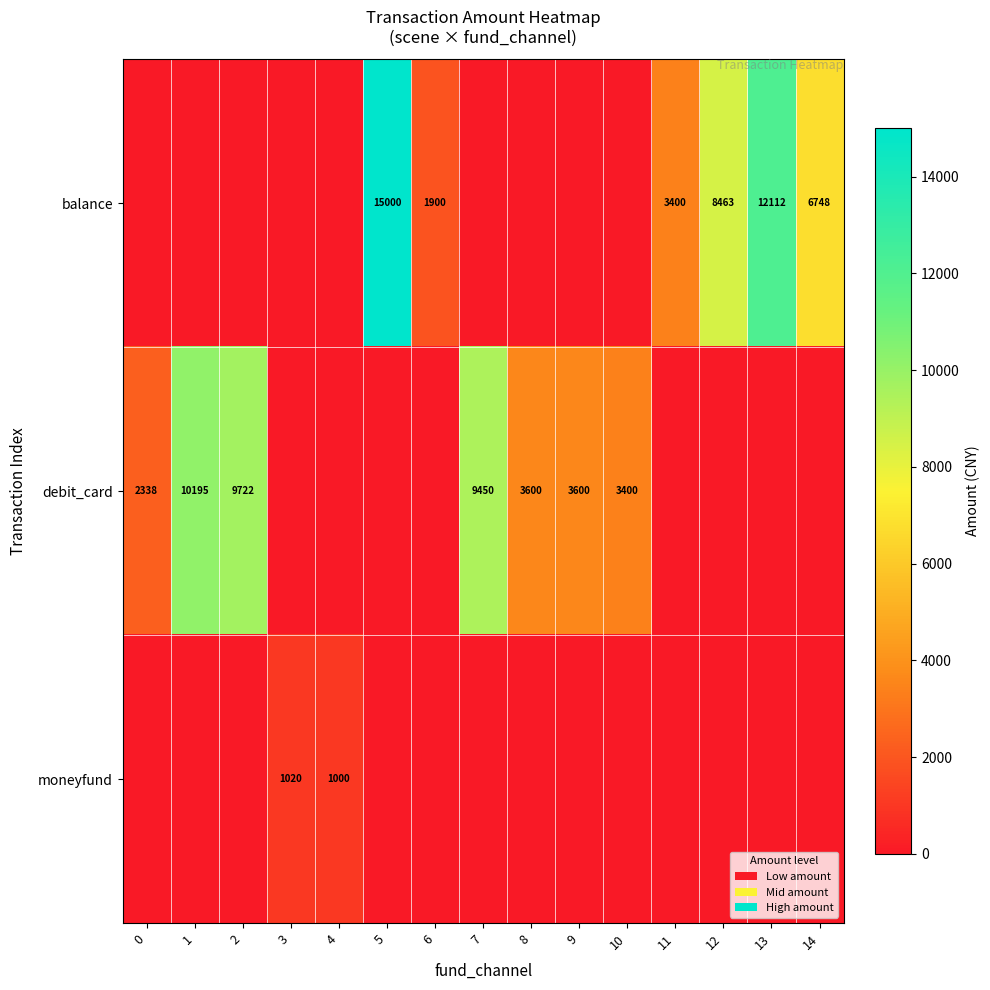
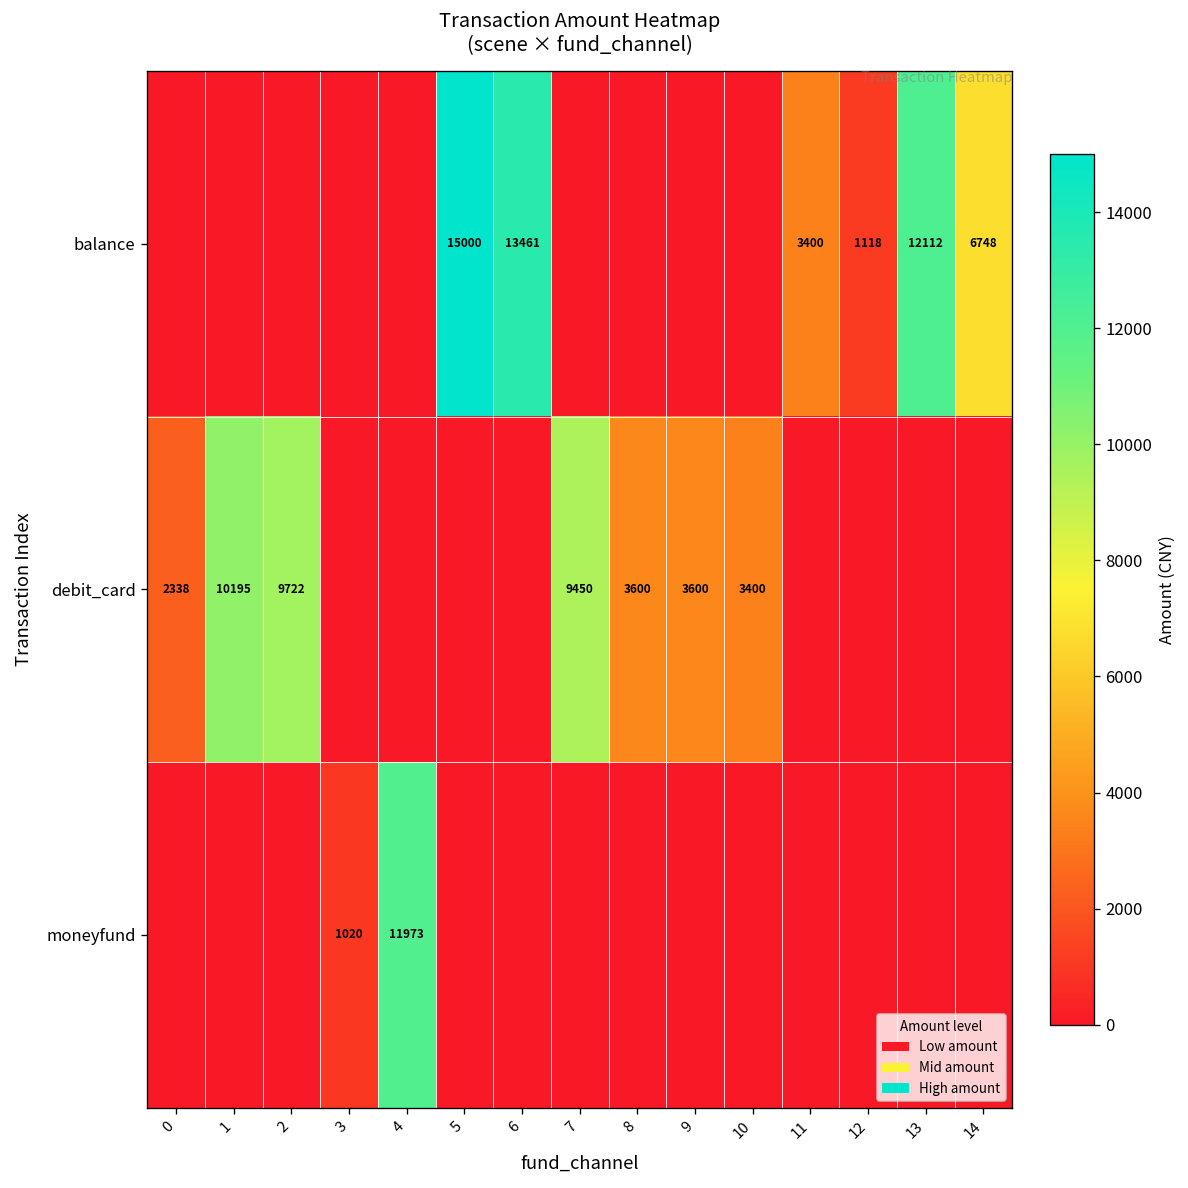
balance, 6: 1900 -> 13461
balance, 12: 8463 -> 1118
moneyfund, 4: 1000 -> 11973
